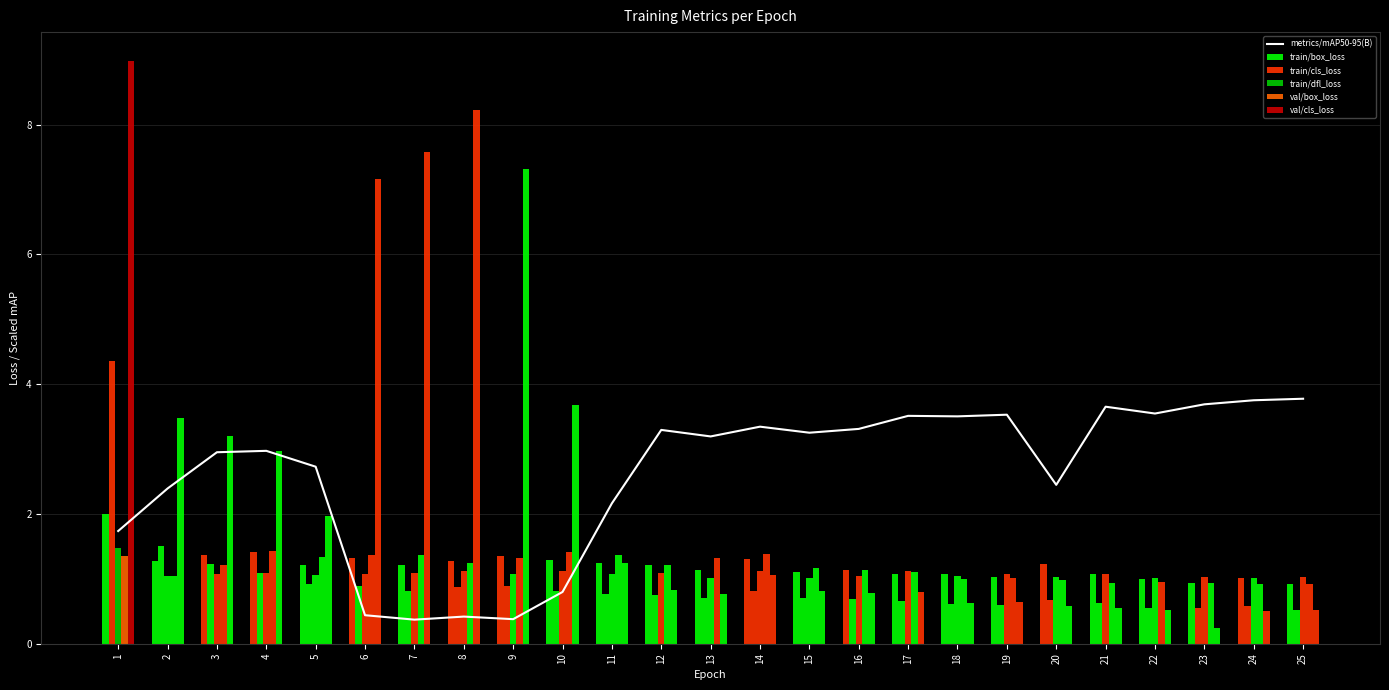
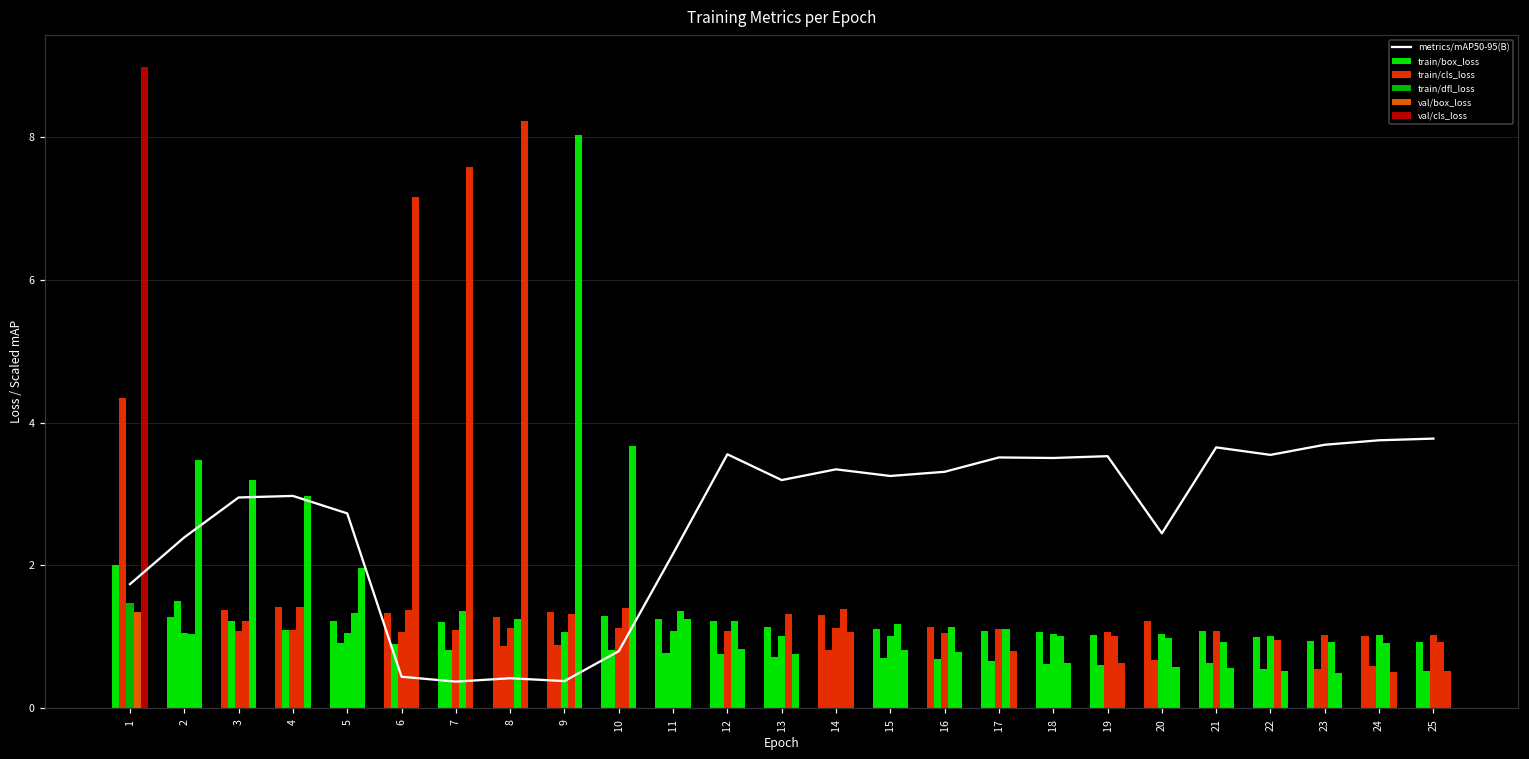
val/cls_loss, 9: 7.3 -> 8.0
metrics/mAP50-95(B), 12: 3.3 -> 3.6
val/cls_loss, 23: 0.2 -> 0.5
